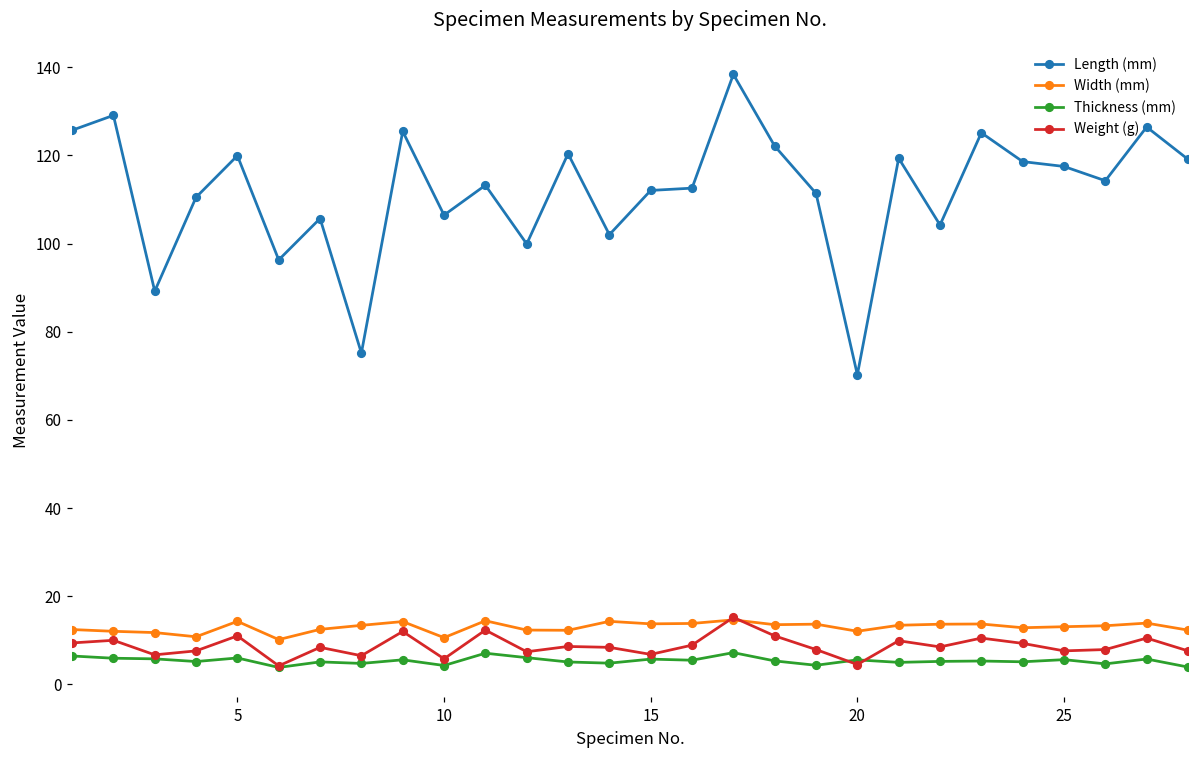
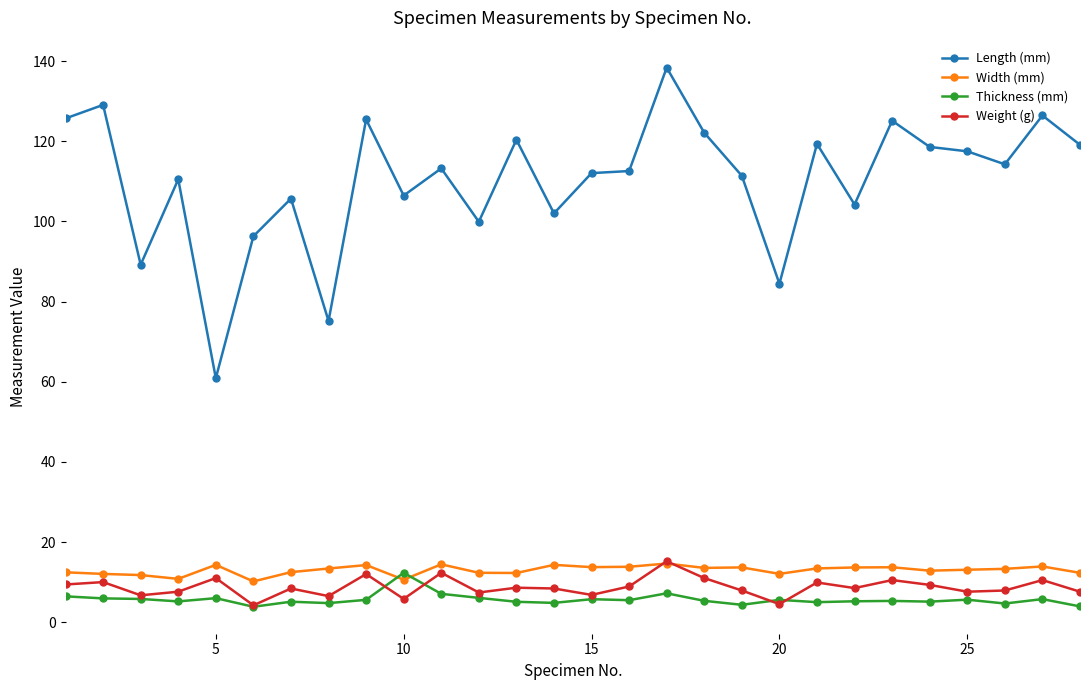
Length (mm), 5: 120 -> 61
Thickness (mm), 10: 4 -> 12
Length (mm), 20: 70 -> 84
